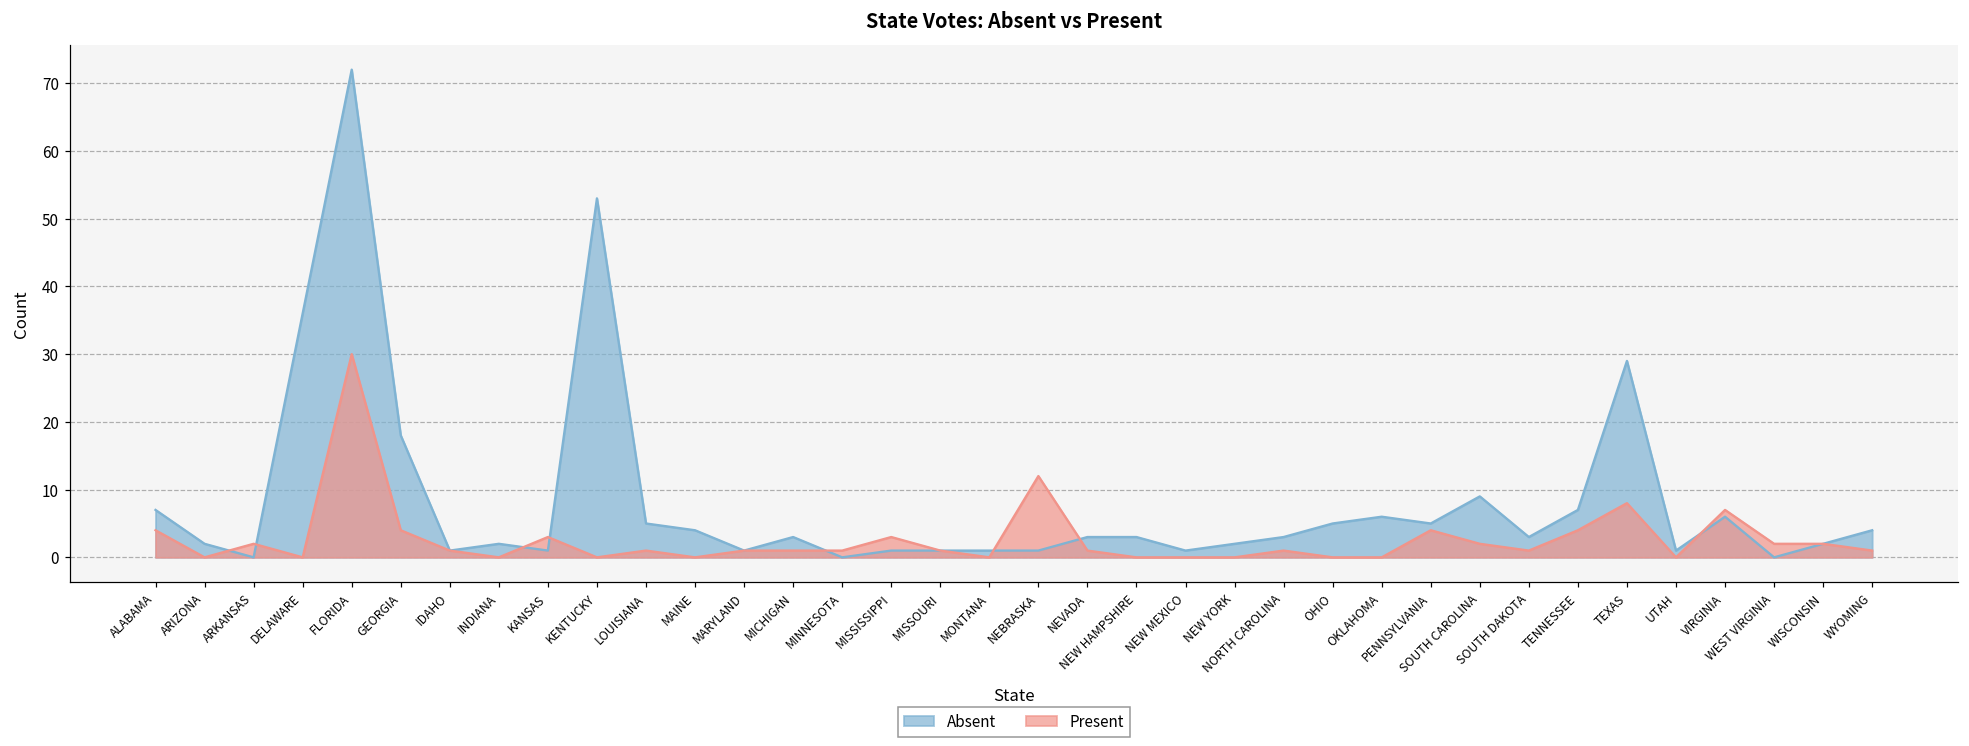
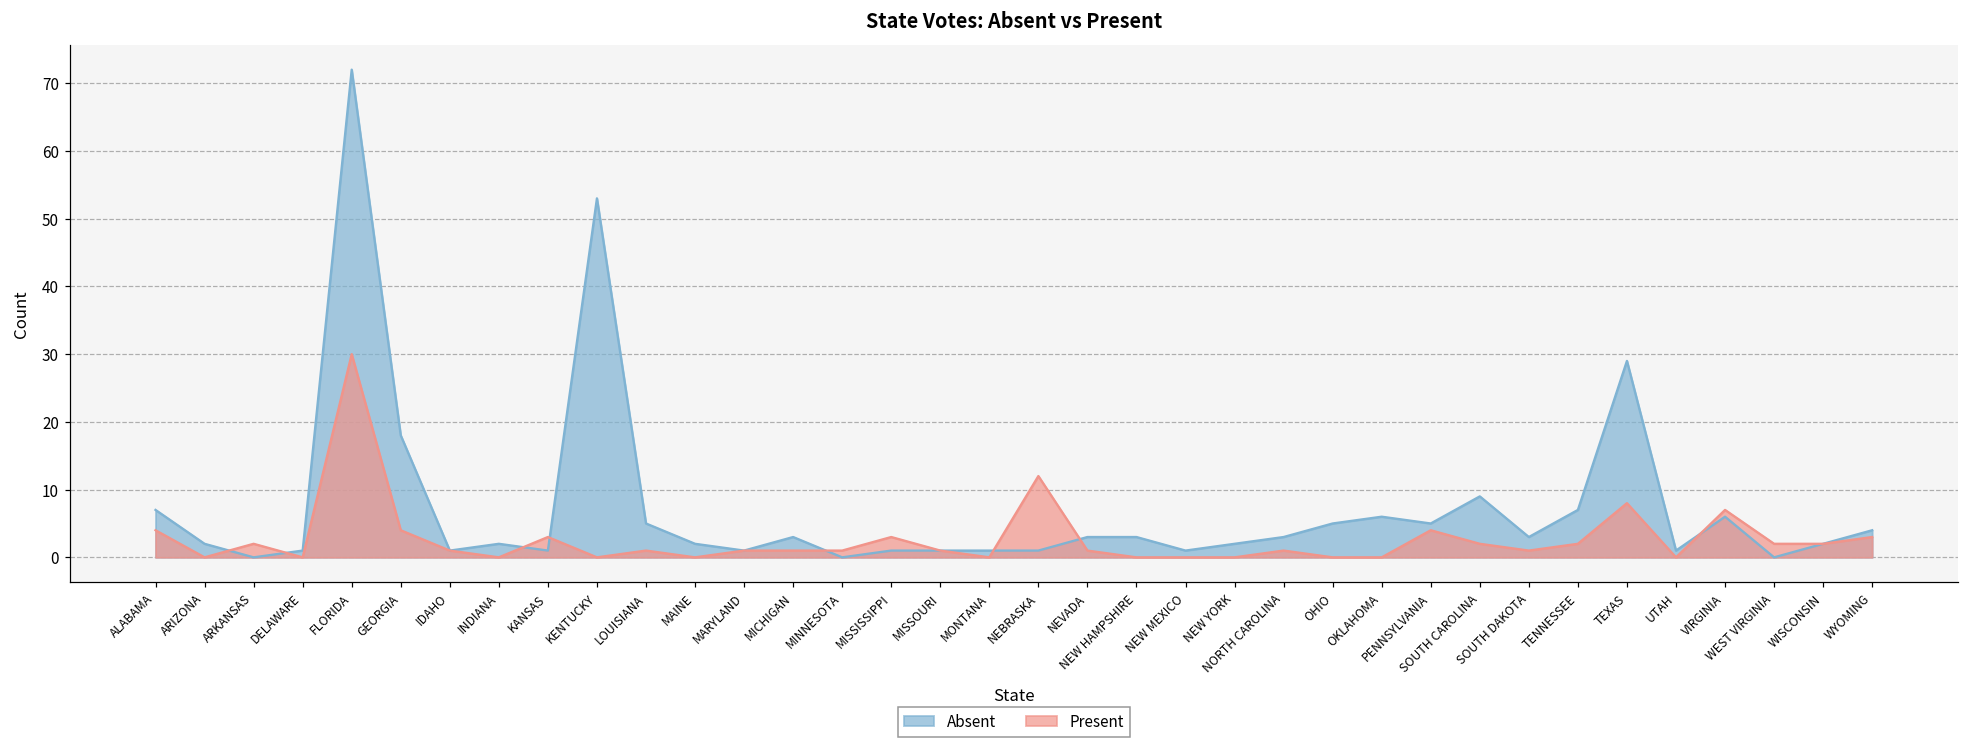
Absent, DELAWARE: 36 -> 1
Absent, MAINE: 4 -> 2
Present, TENNESSEE: 4 -> 2
Present, WYOMING: 1 -> 3
